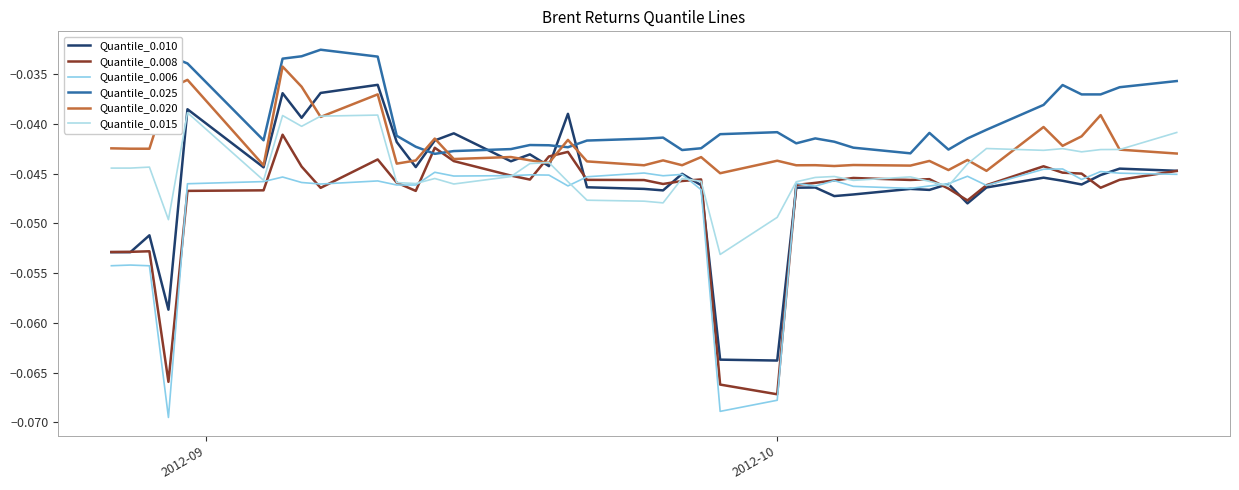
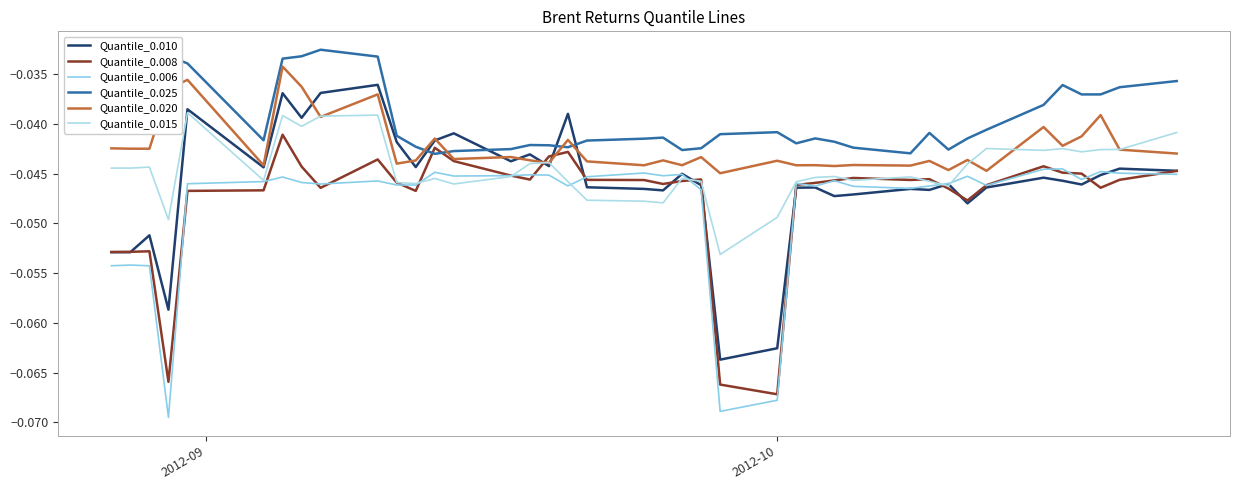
Quantile_0.010, 2012-10: -0.064 -> -0.063
